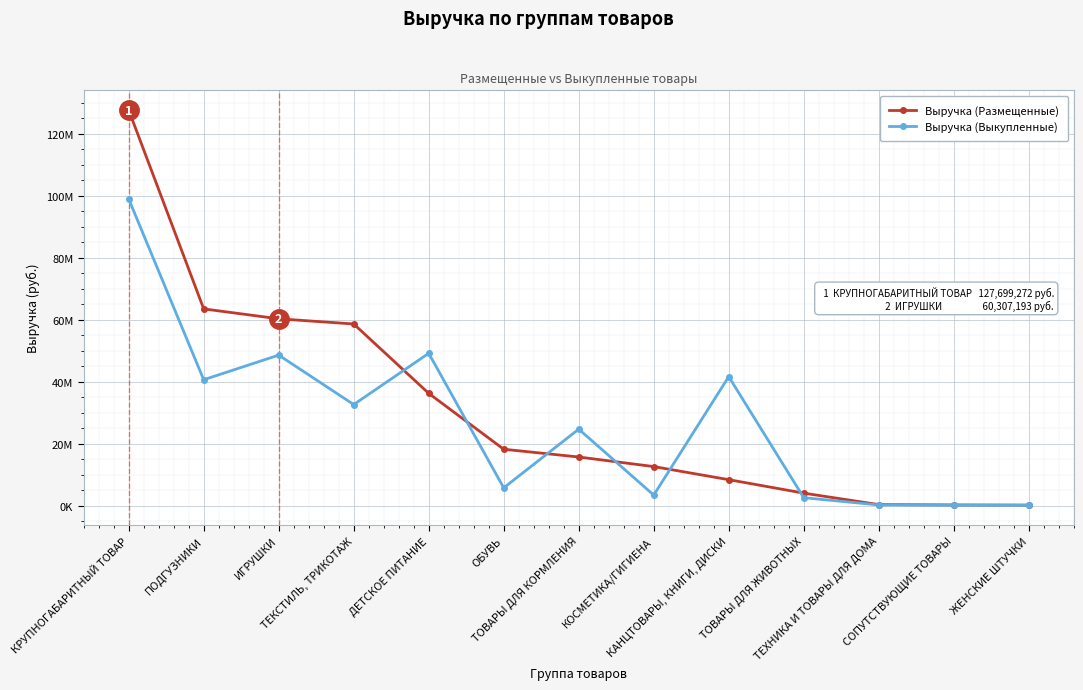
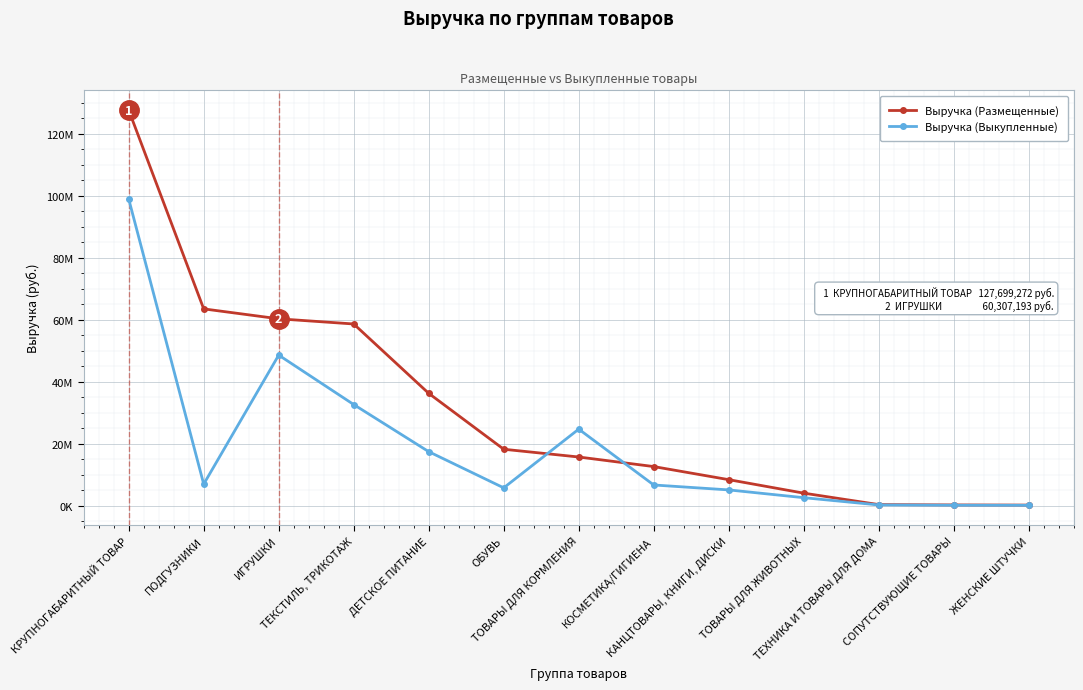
Выручка (Выкупленные), ПОДГУЗНИКИ: 41000000 -> 7000000
Выручка (Выкупленные), ДЕТСКОЕ ПИТАНИЕ: 49000000 -> 17000000
Выручка (Выкупленные), КОСМЕТИКА/ГИГИЕНА: 3000000 -> 7000000
Выручка (Выкупленные), КАНЦТОВАРЫ, КНИГИ, ДИСКИ: 42000000 -> 5000000
